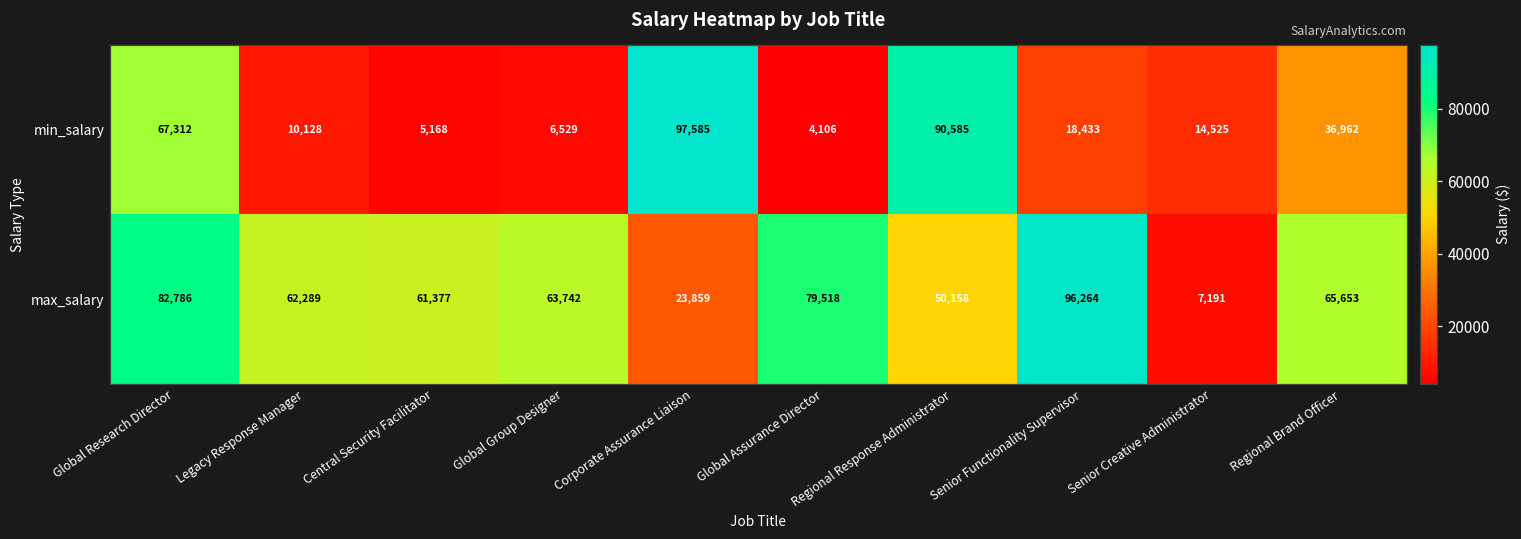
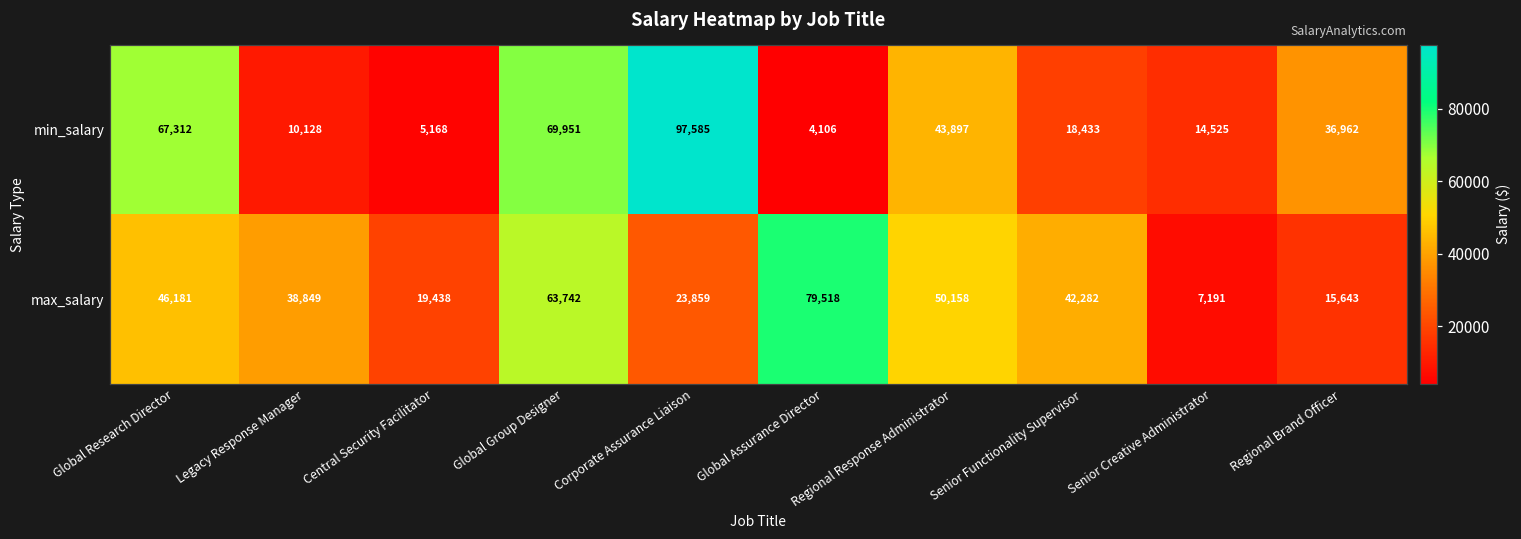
min_salary, Global Group Designer: 6,529 -> 69,951
min_salary, Regional Response Administrator: 90,585 -> 43,897
max_salary, Global Research Director: 82,786 -> 46,181
max_salary, Legacy Response Manager: 62,289 -> 38,849
max_salary, Central Security Facilitator: 61,377 -> 19,438
max_salary, Senior Functionality Supervisor: 96,264 -> 42,282
max_salary, Regional Brand Officer: 65,653 -> 15,643
